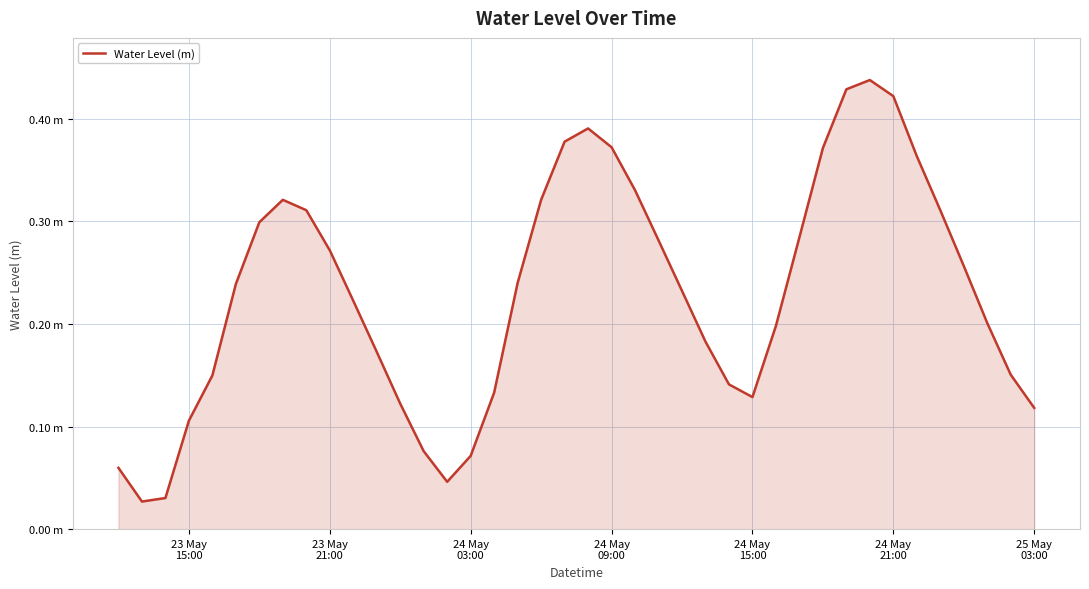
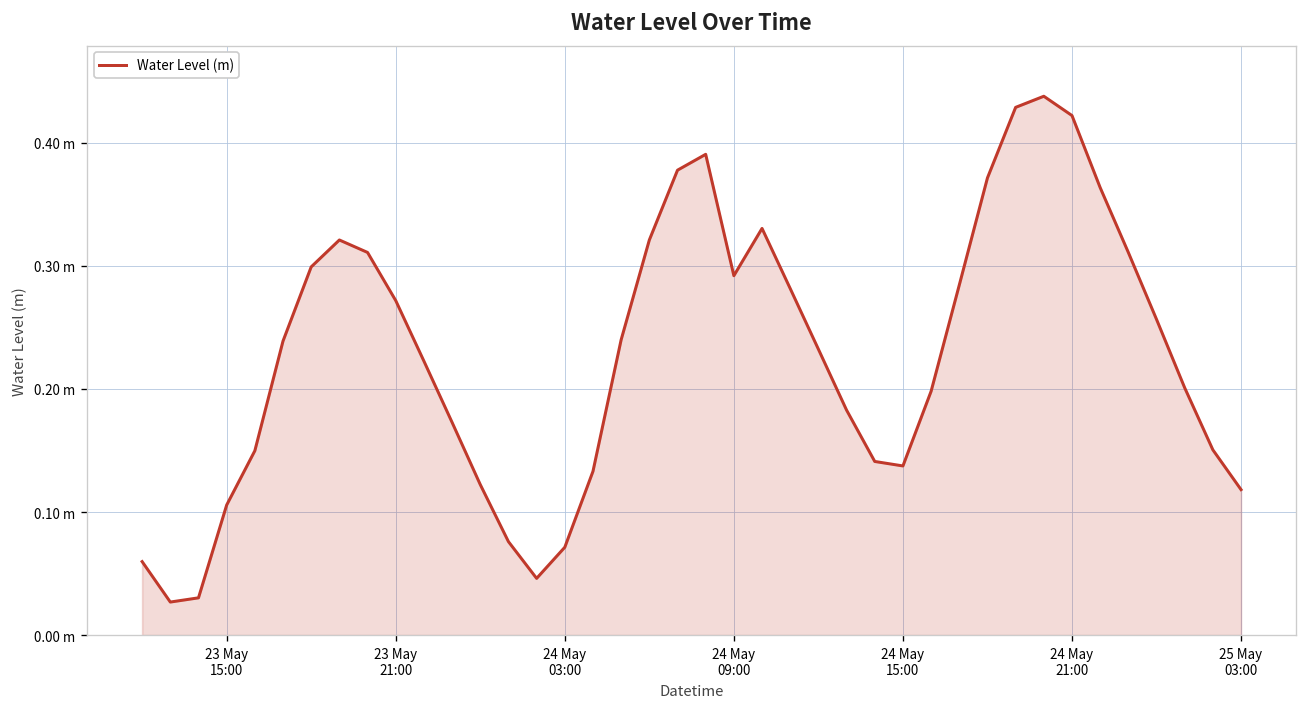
24 May 09:00: 0.372 m -> 0.292 m
24 May 15:00: 0.129 m -> 0.137 m
